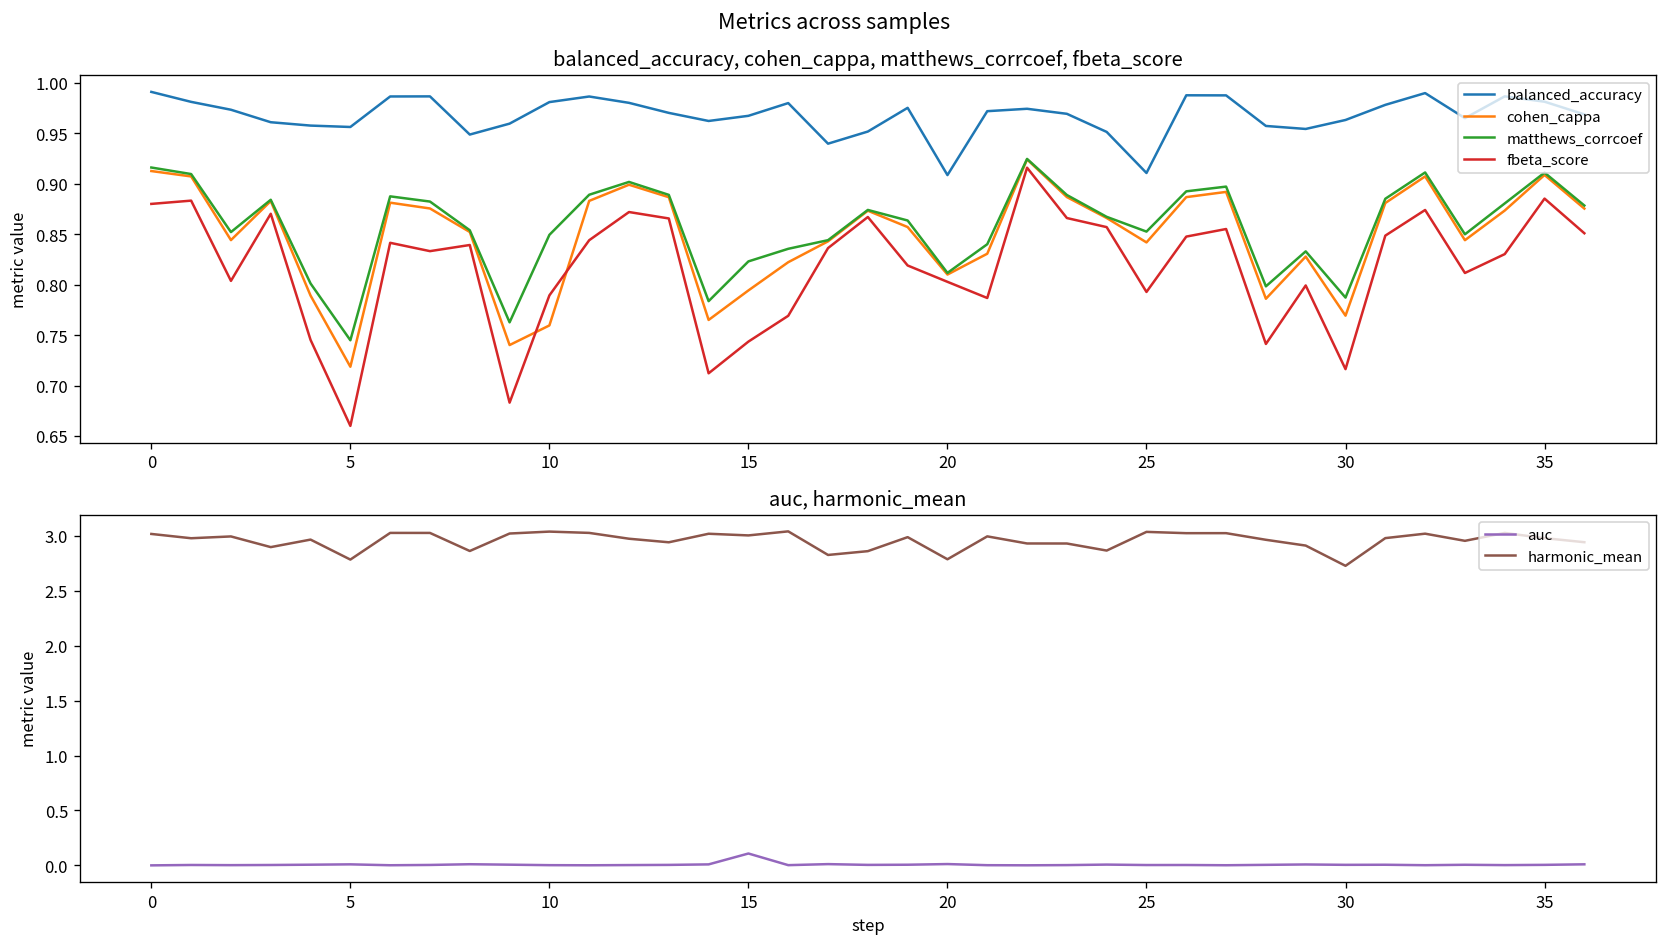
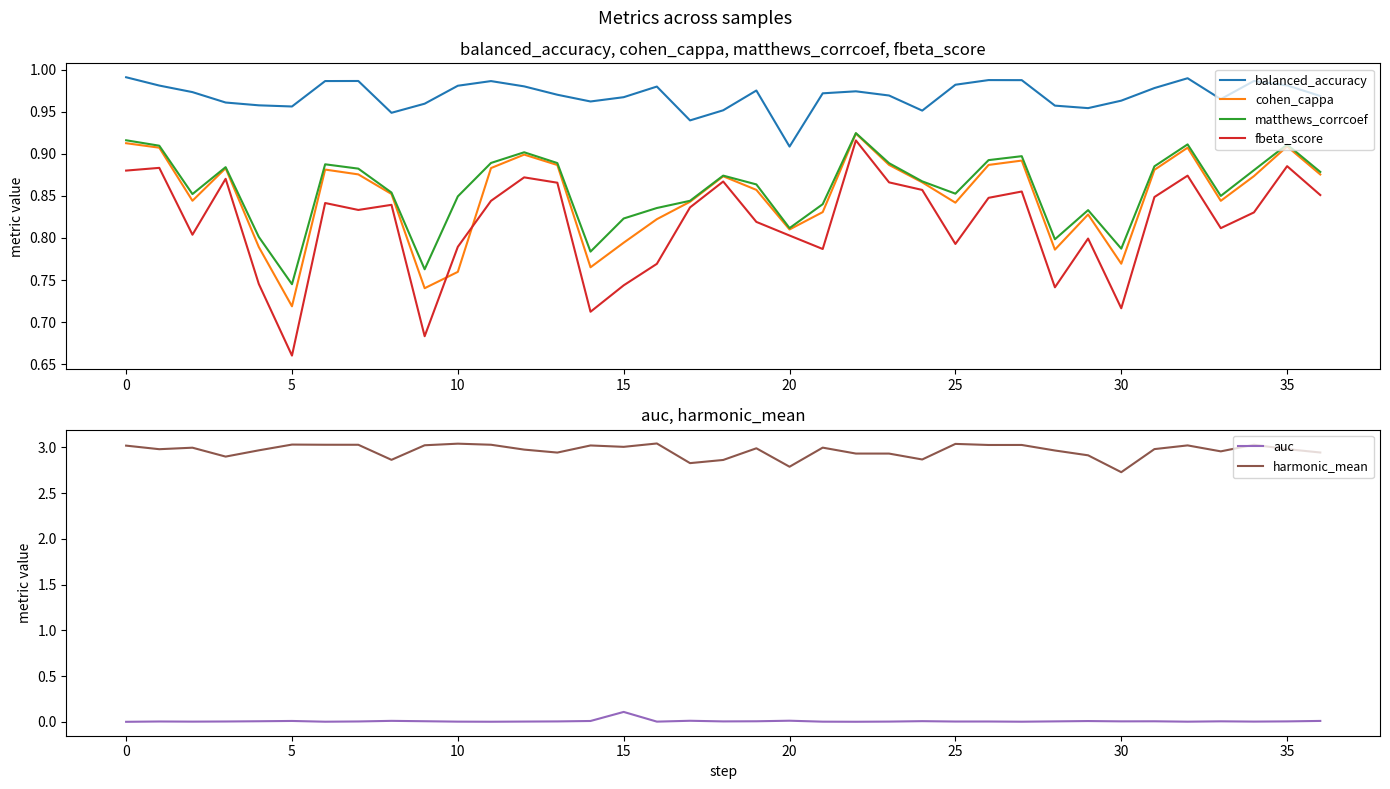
balanced_accuracy, cohen_cappa, matthews_corrcoef, fbeta_score, balanced_accuracy, 25: 0.91 -> 0.98
auc, harmonic_mean, harmonic_mean, 5: 2.8 -> 3.0
